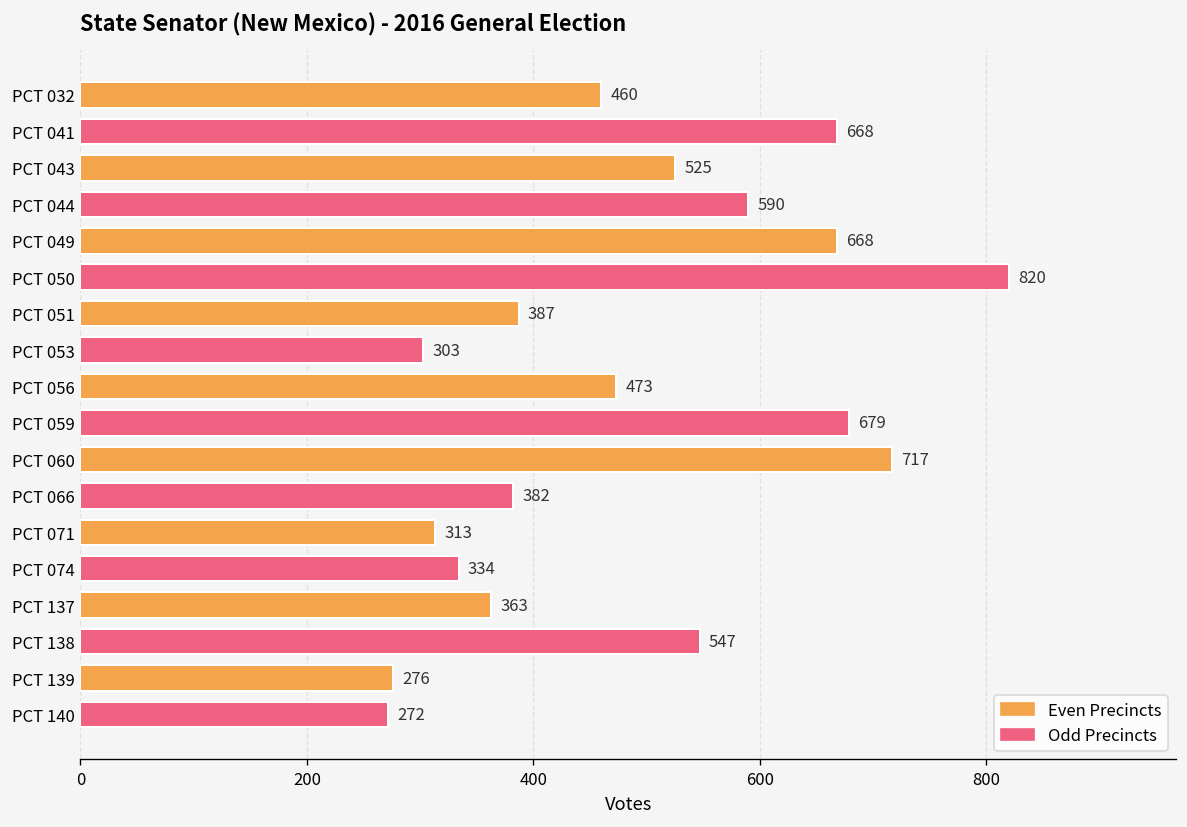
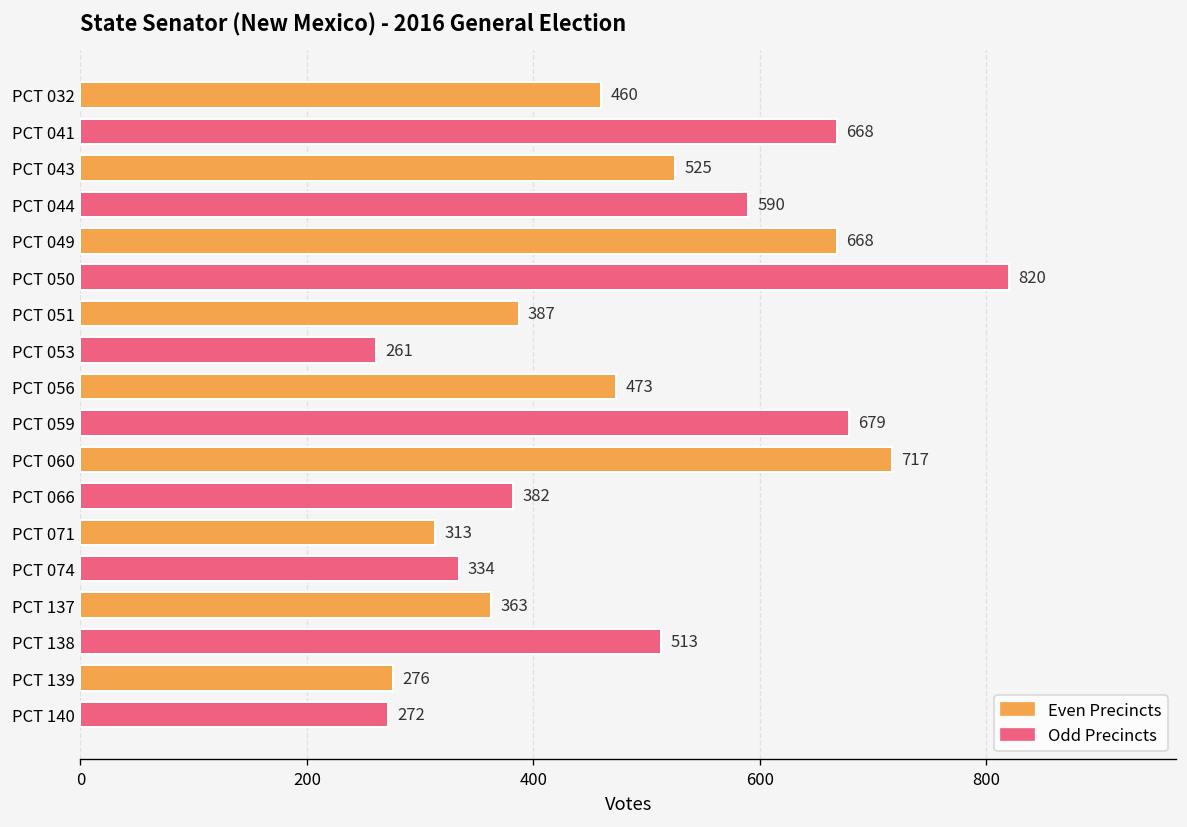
PCT 053: 303 -> 261
PCT 138: 547 -> 513
